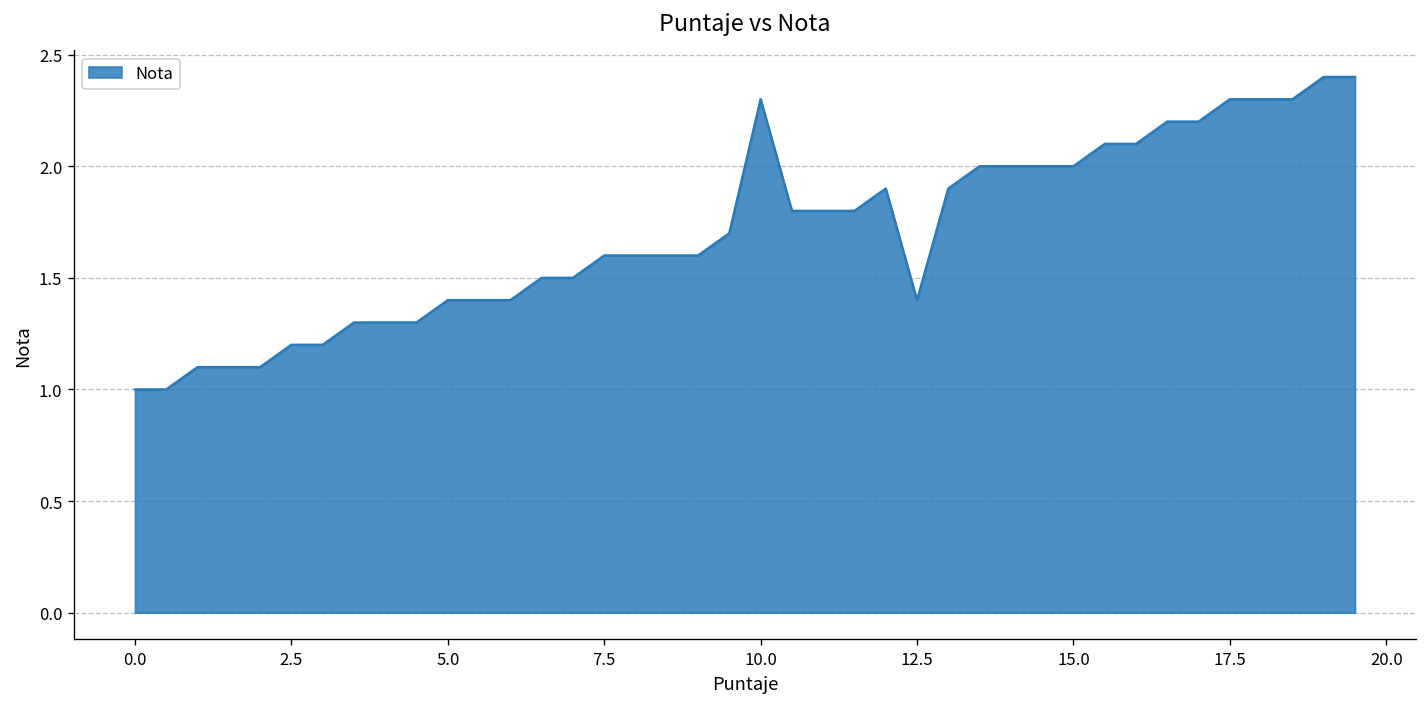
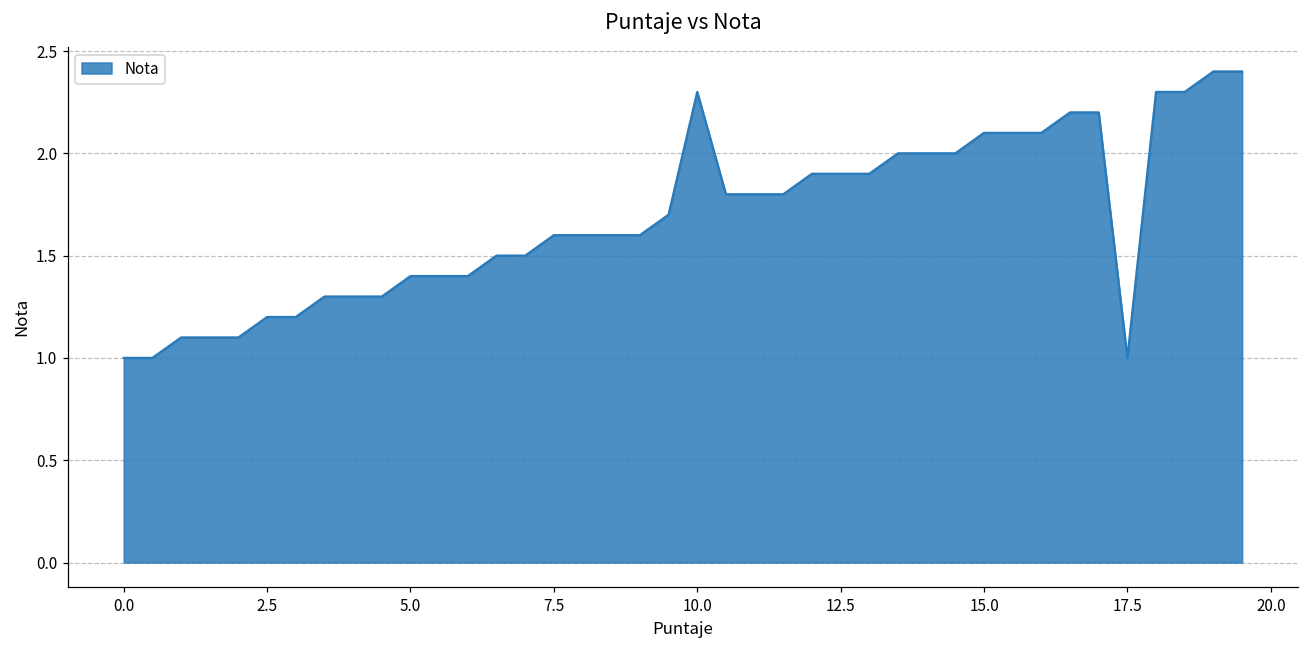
12.5: 1.4 -> 1.9
15.0: 2.0 -> 2.1
17.5: 2.3 -> 1.0
